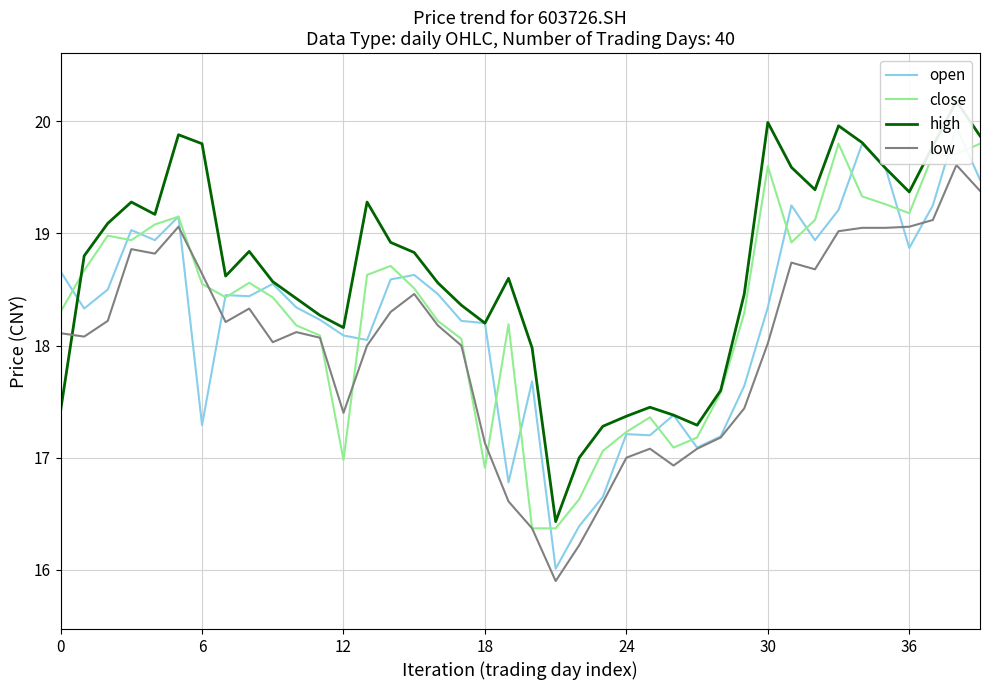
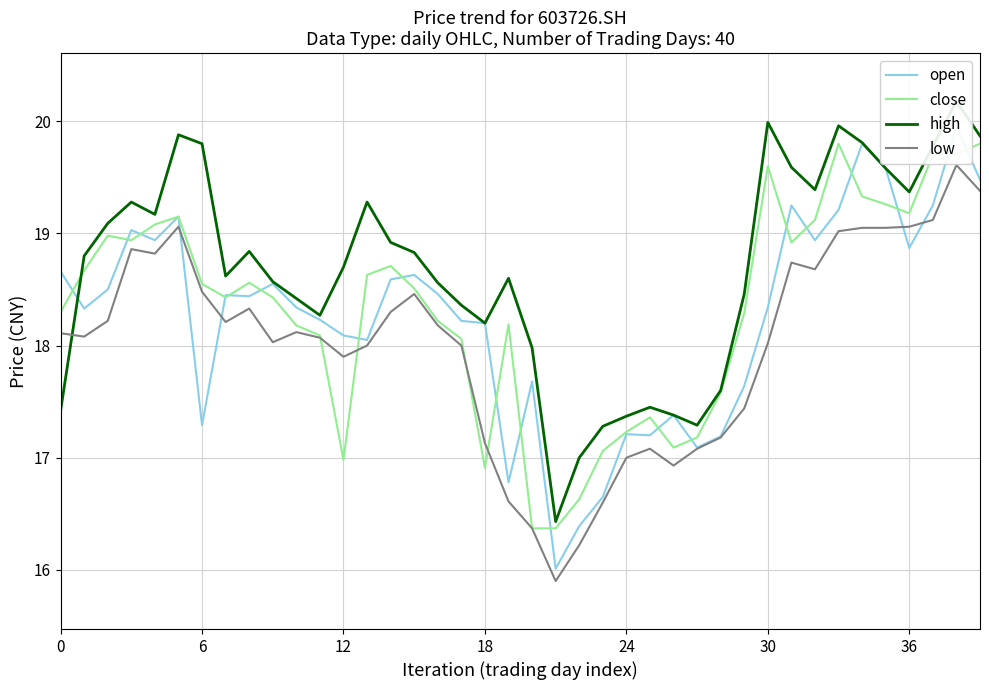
low, 6: 18.64 -> 18.48
high, 12: 18.16 -> 18.70
low, 12: 17.4 -> 17.9
